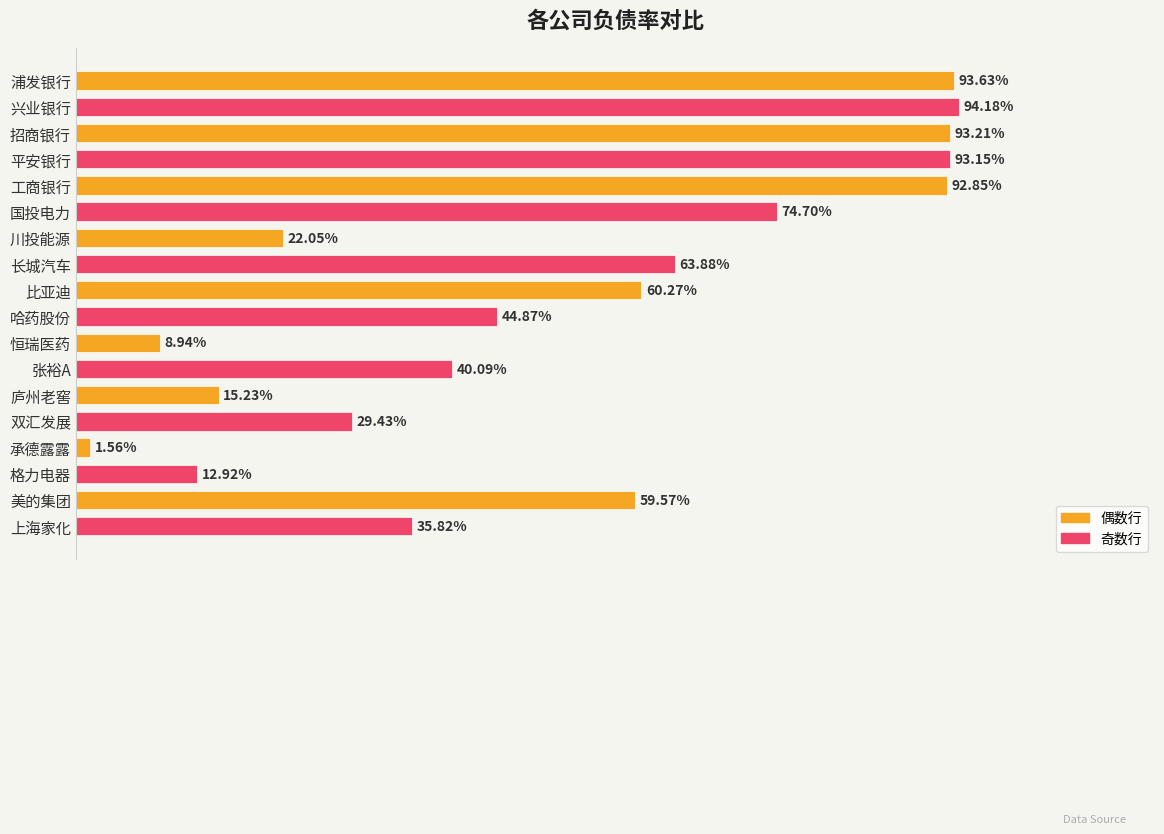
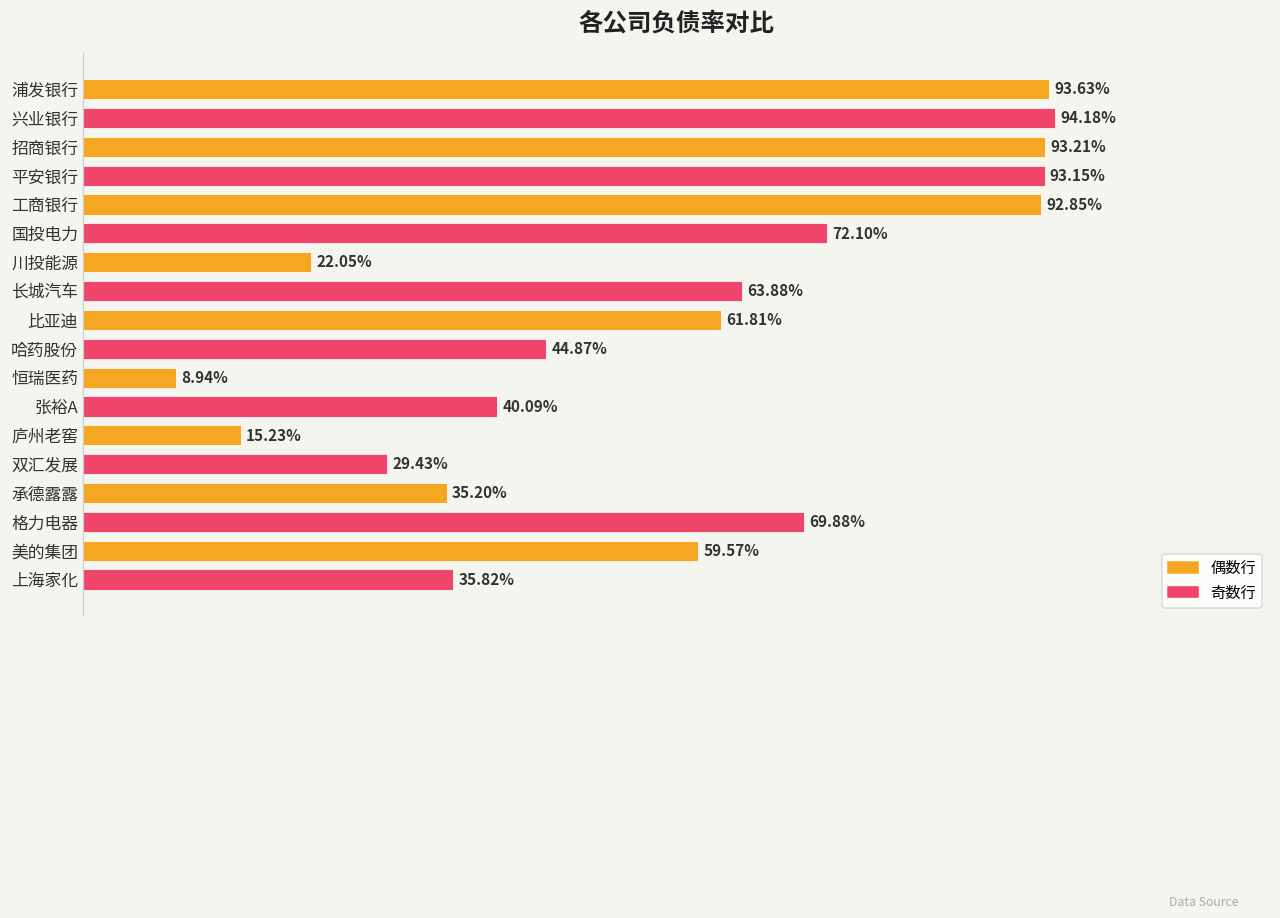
国投电力: 74.70% -> 72.10%
比亚迪: 60.27% -> 61.81%
承德露露: 1.56% -> 35.20%
格力电器: 12.92% -> 69.88%
